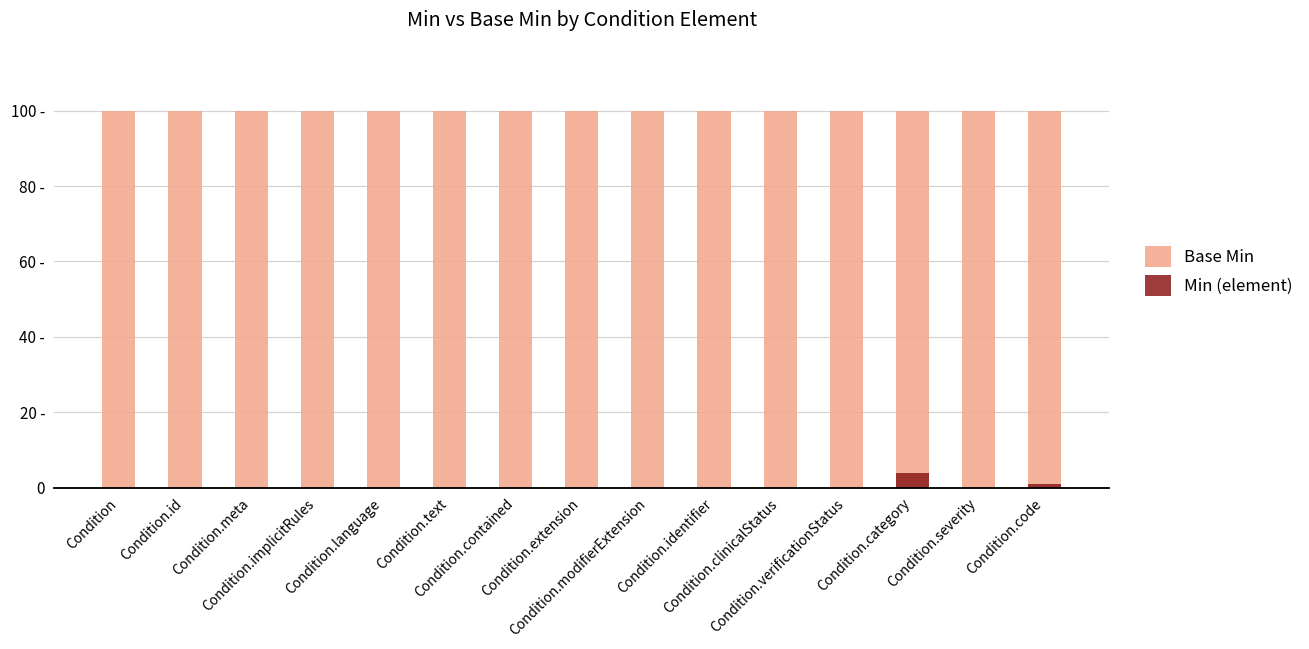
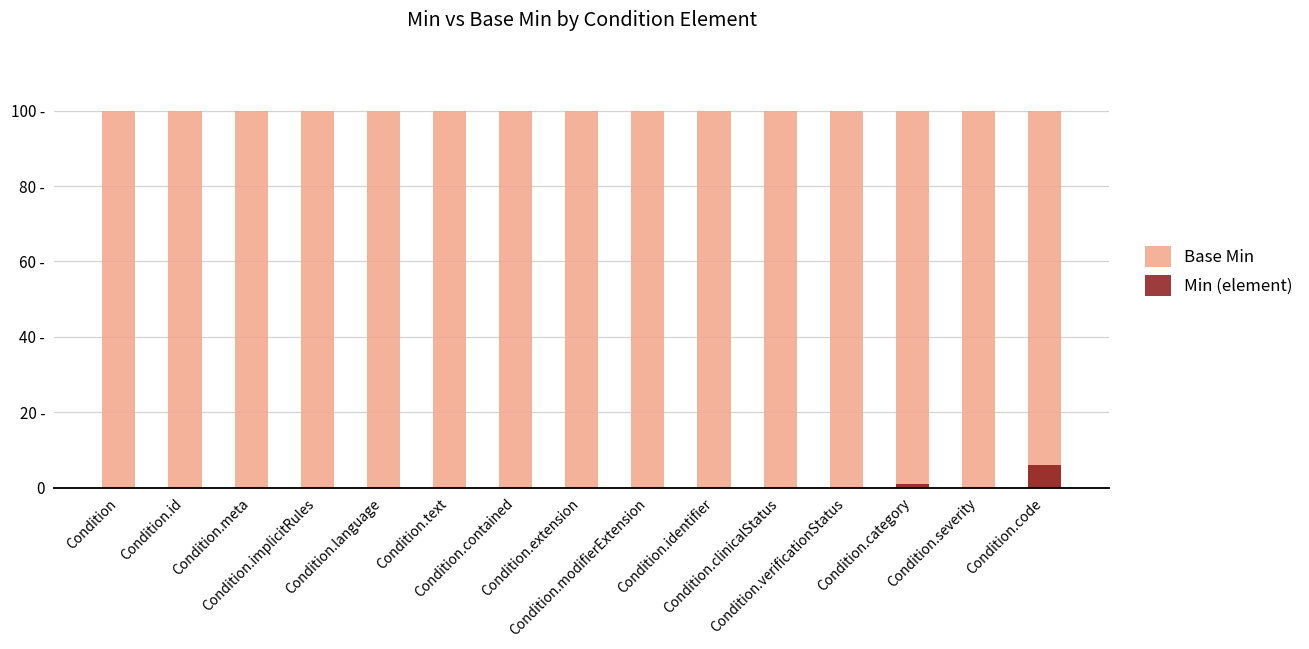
Min (element), Condition.category: 4 - -> 1 -
Min (element), Condition.code: 1 - -> 6 -
